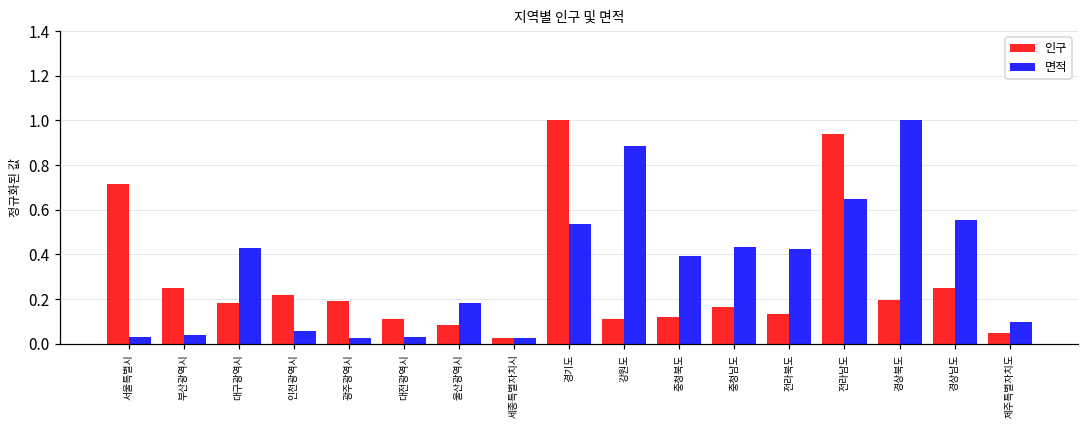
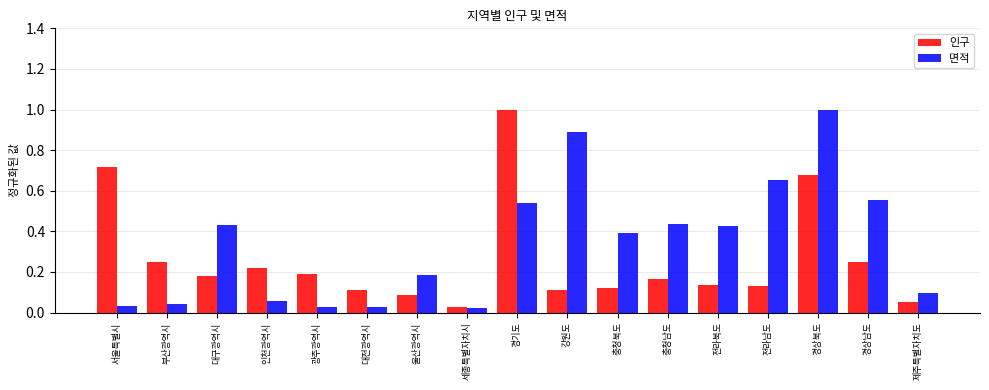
인구, 전라남도: 0.94 -> 0.13
인구, 경상북도: 0.20 -> 0.68
